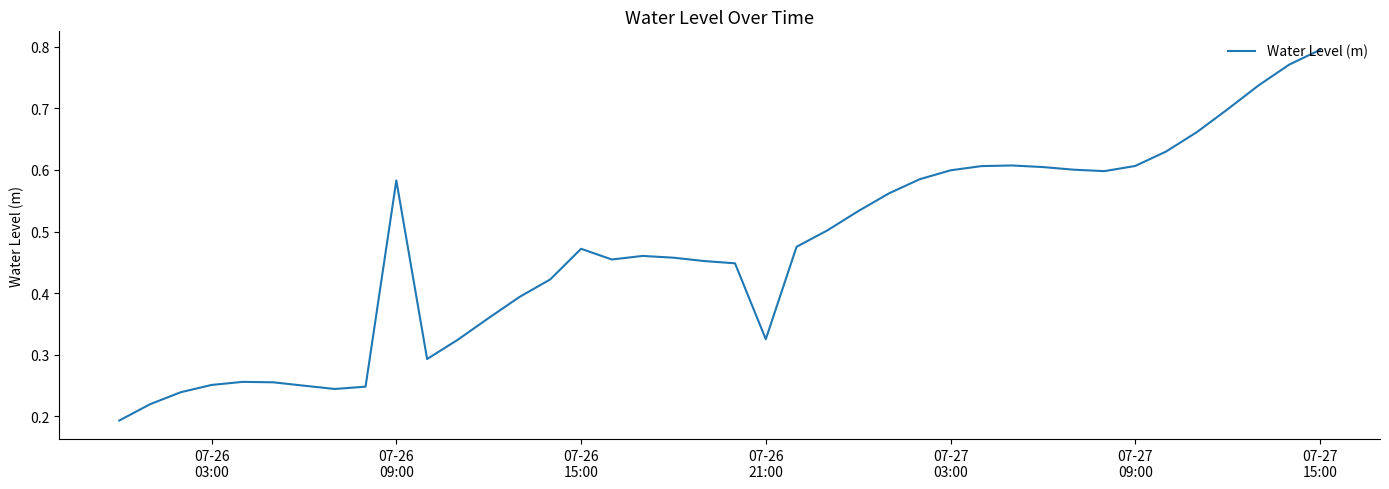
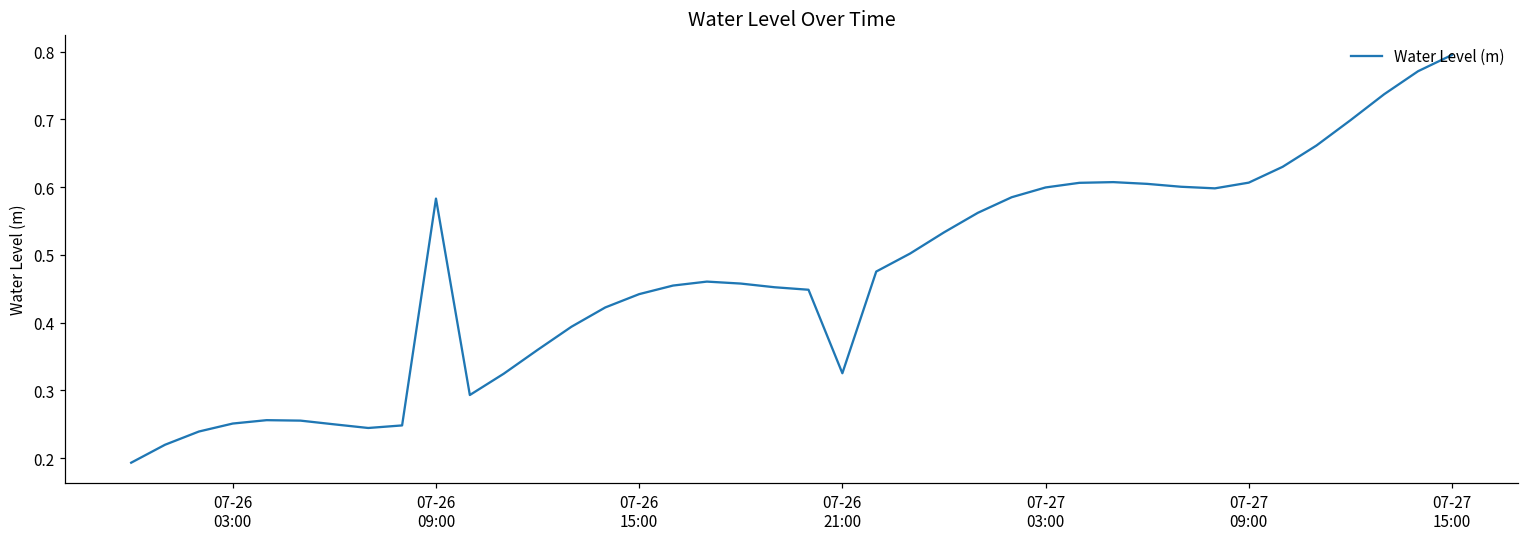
07-26 15:00: 0.47 -> 0.44
